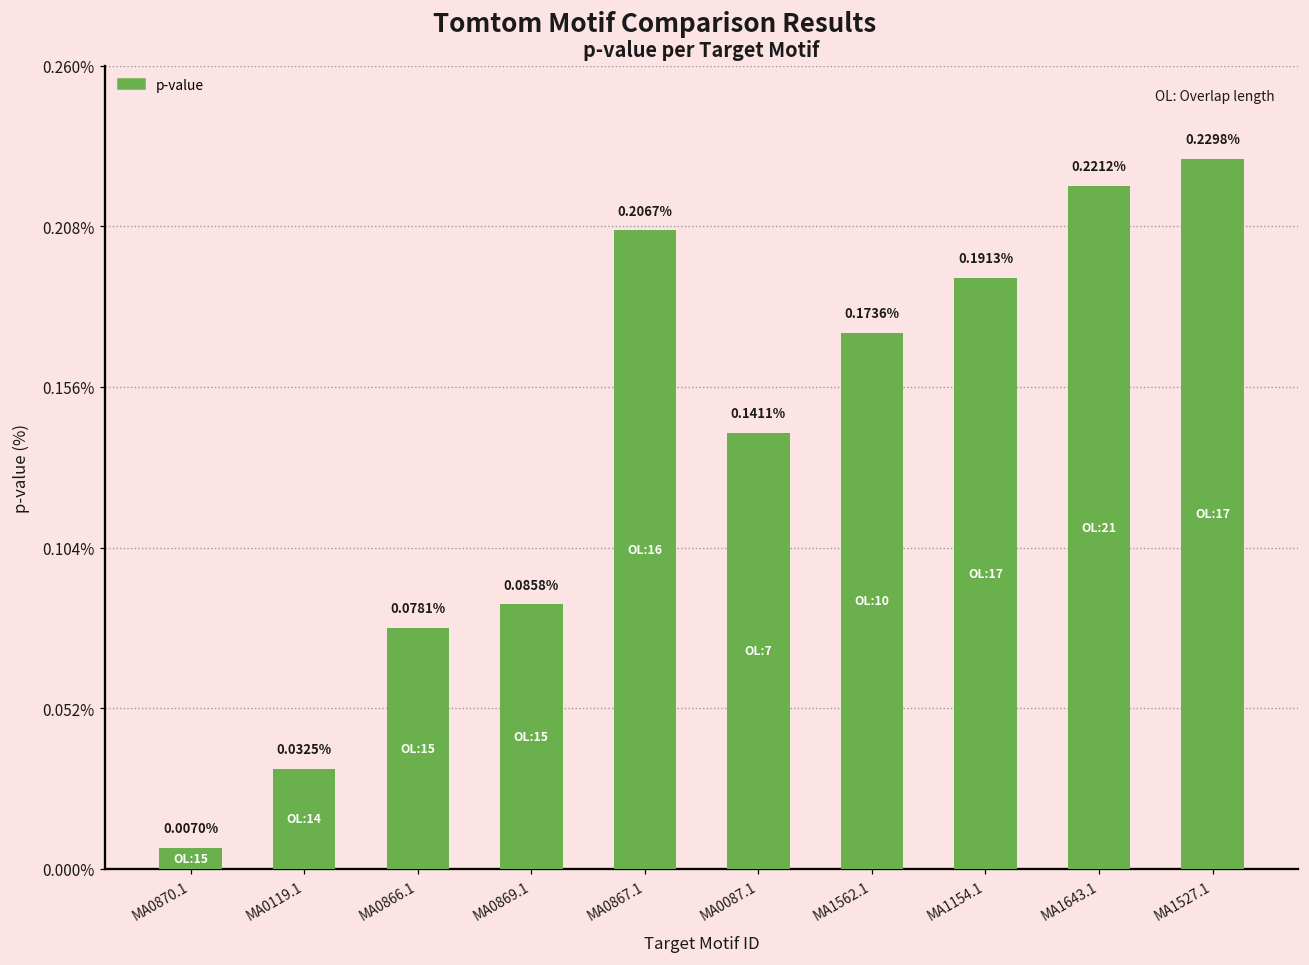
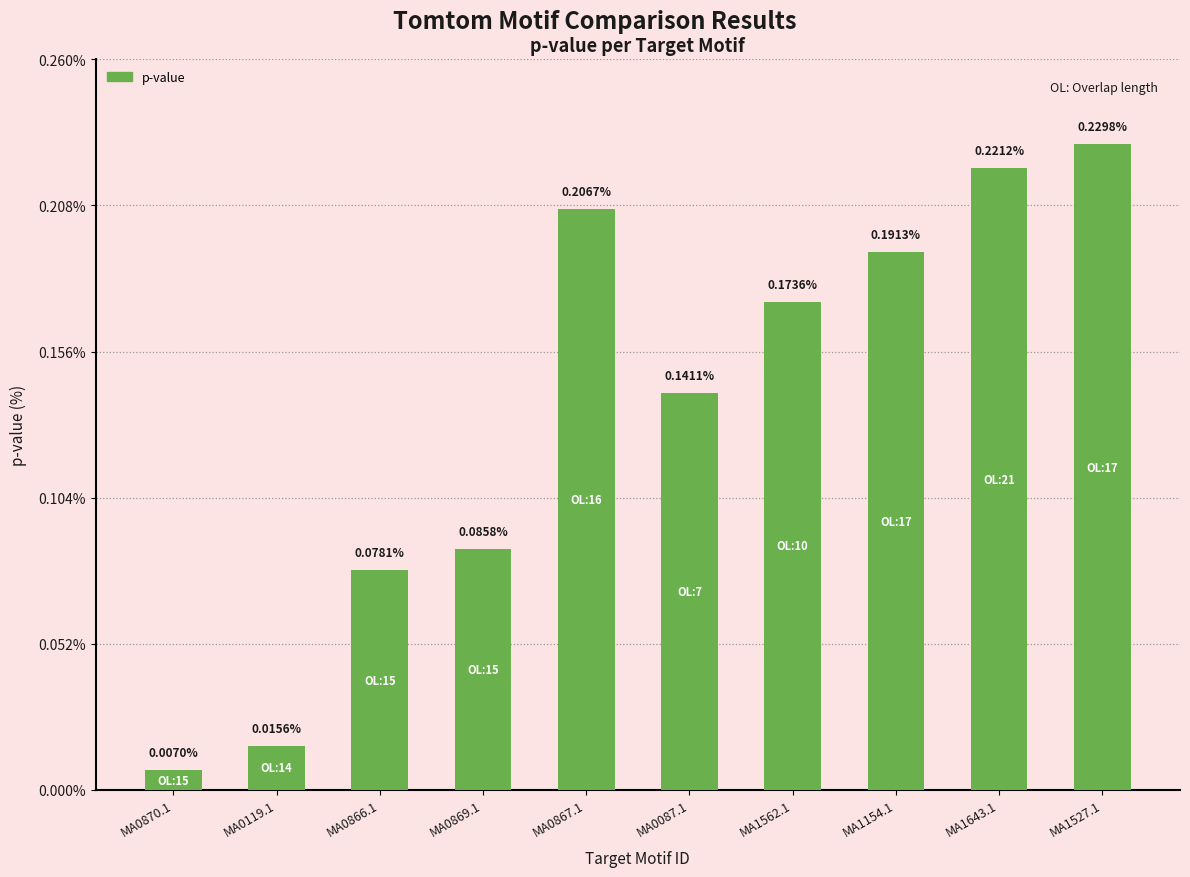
MA0119.1: 0.0325% -> 0.0156%
